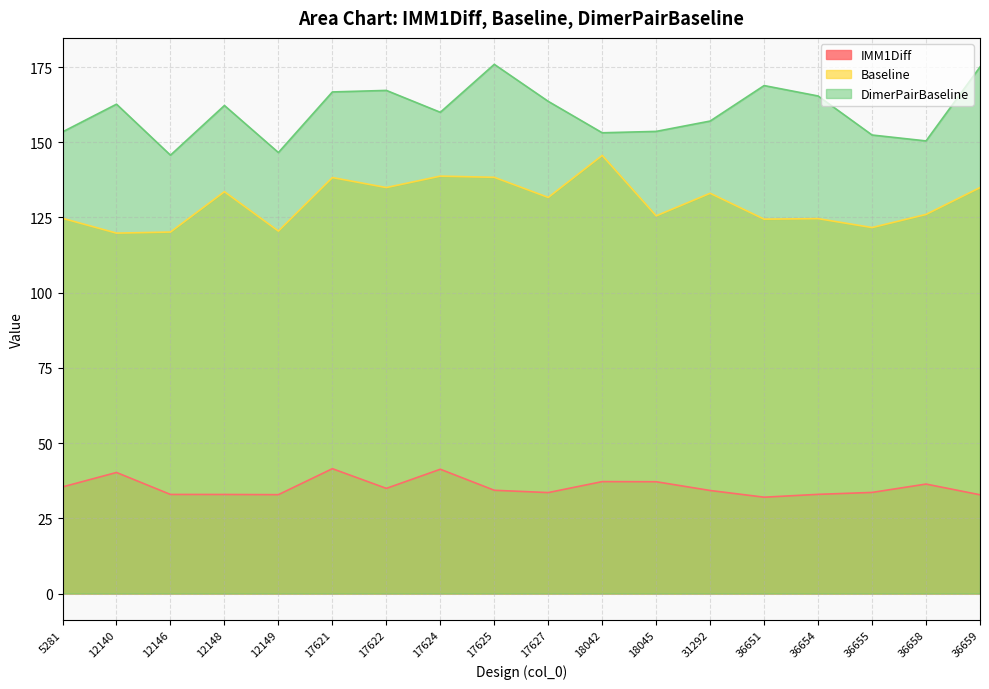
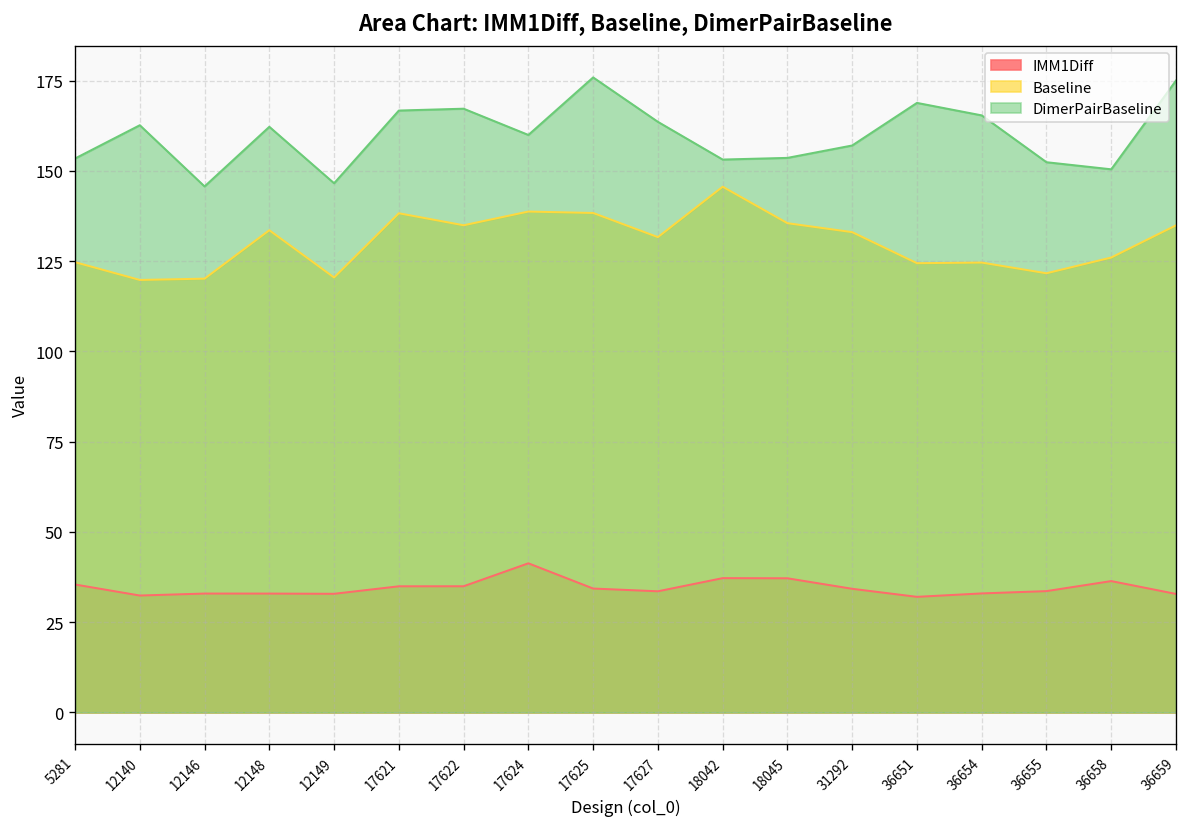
IMM1Diff, 12140: 40 -> 32
IMM1Diff, 17621: 41 -> 35
Baseline, 18045: 126 -> 136
